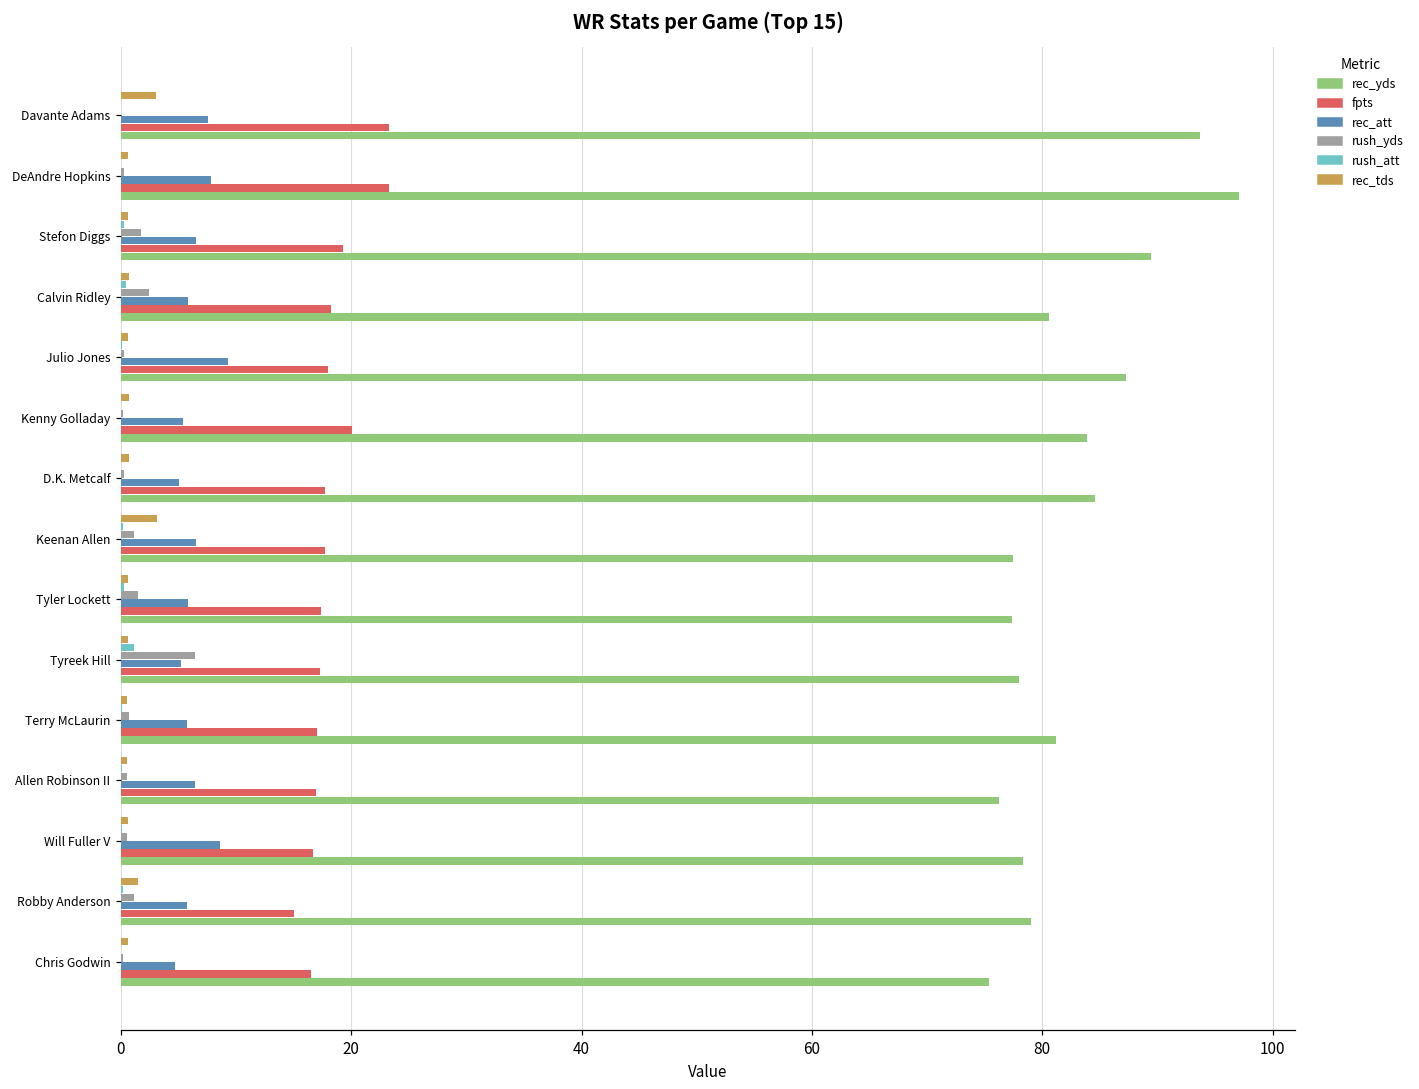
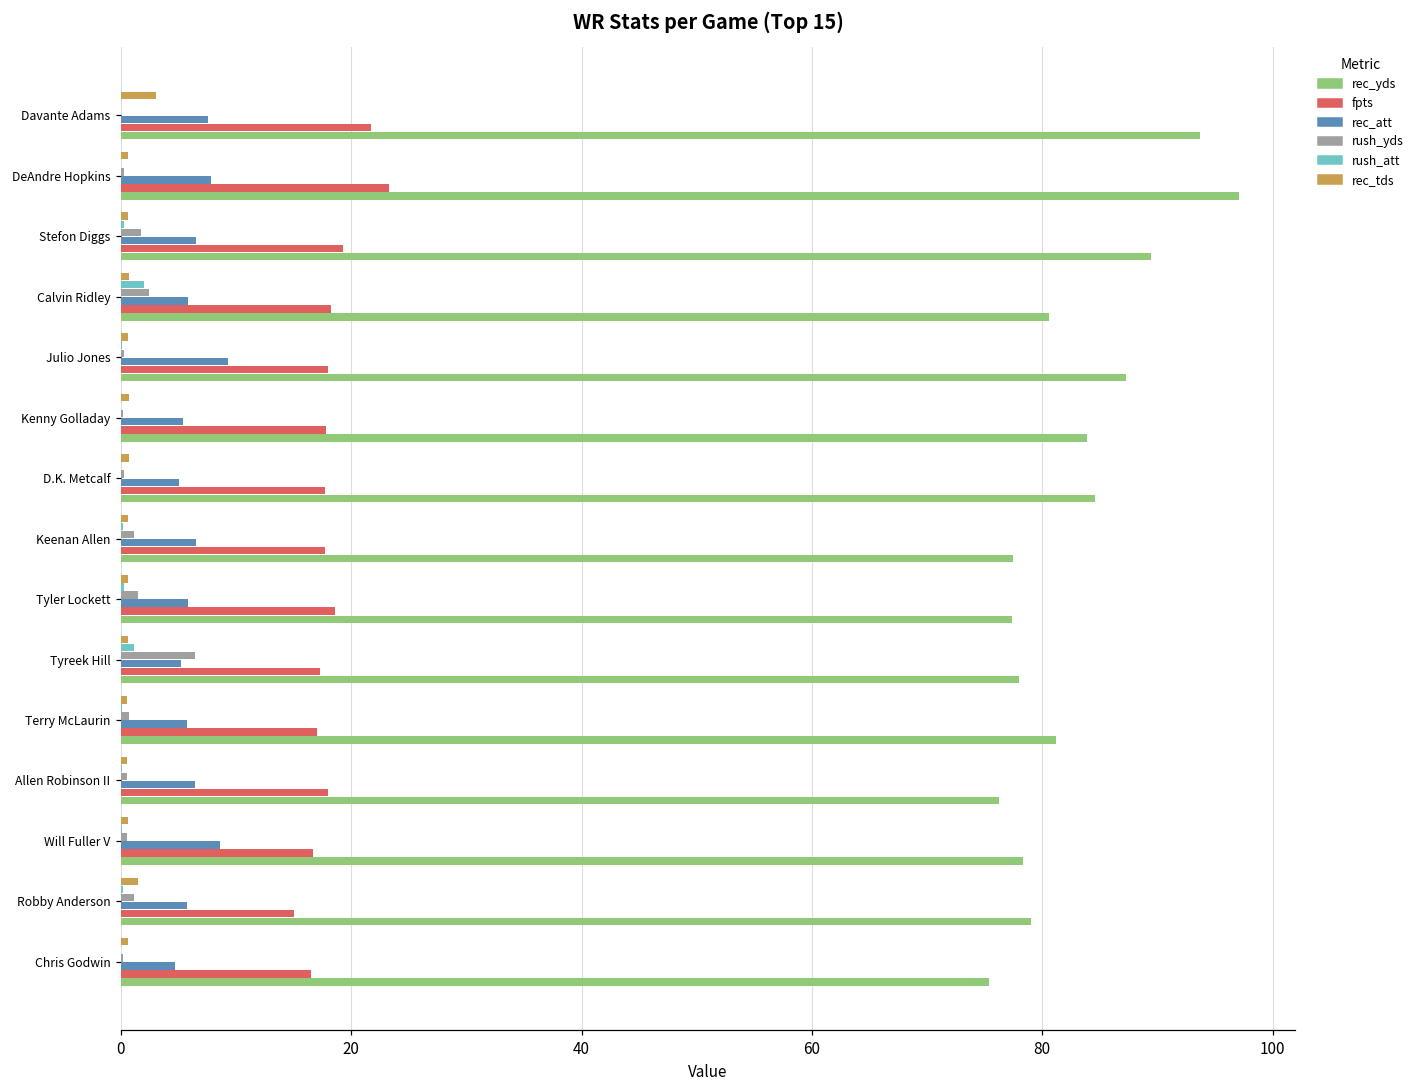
fpts, Davante Adams: 23.3 -> 21.7
rush_att, Calvin Ridley: 0.4 -> 2.0
fpts, Kenny Golladay: 20.1 -> 17.8
rec_tds, Keenan Allen: 3.1 -> 0.6
fpts, Tyler Lockett: 17.4 -> 18.6
fpts, Allen Robinson II: 16.9 -> 18.0
